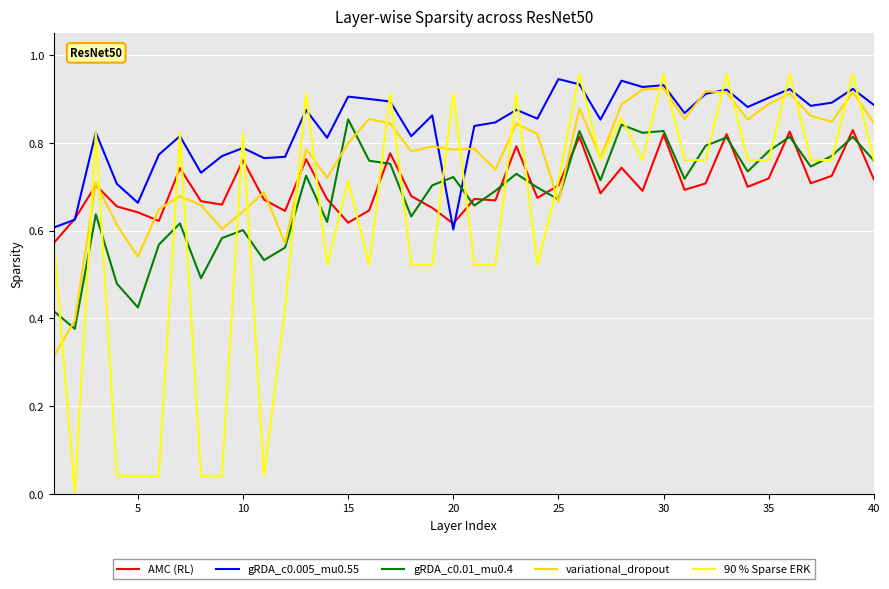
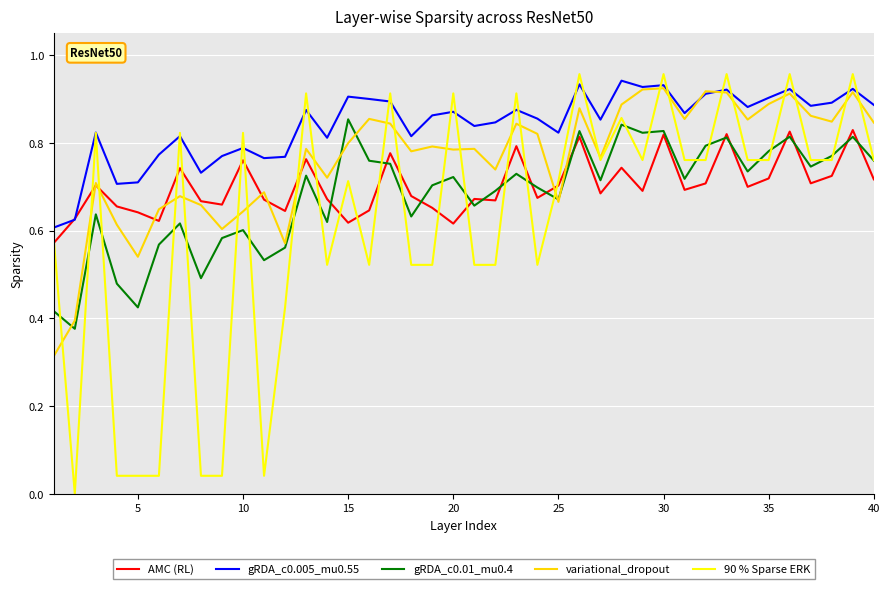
gRDA_c0.005_mu0.55, 5: 0.66 -> 0.71
gRDA_c0.005_mu0.55, 20: 0.60 -> 0.87
gRDA_c0.005_mu0.55, 25: 0.95 -> 0.82
